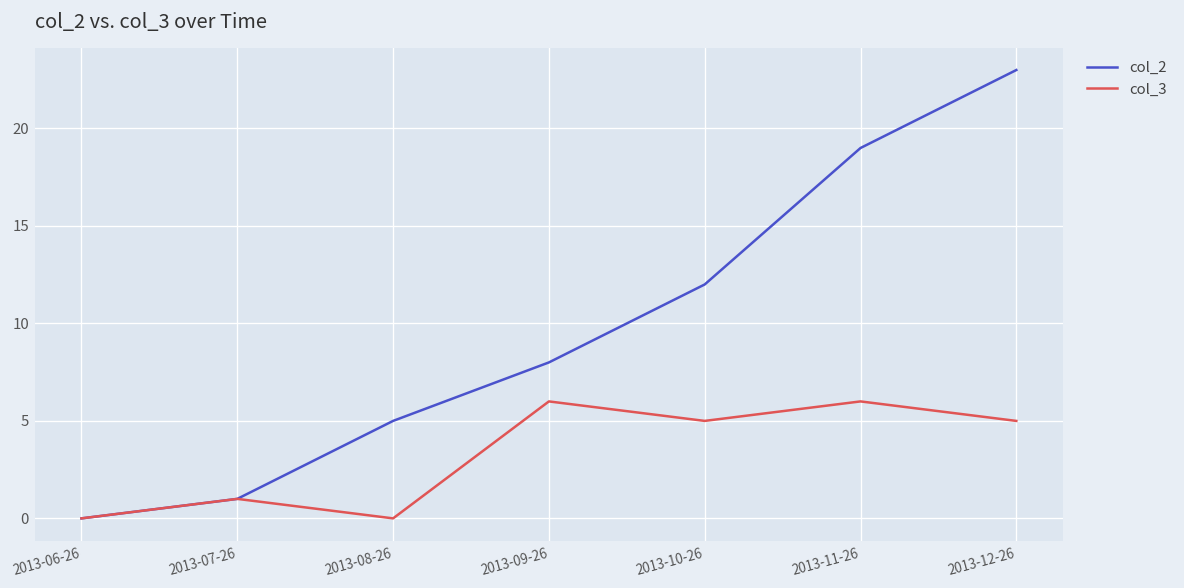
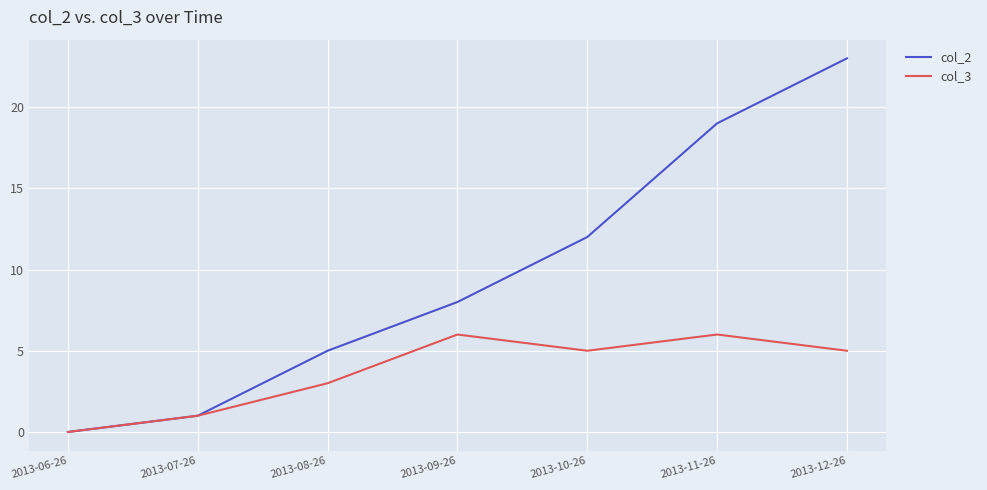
col_3, 2013-08-26: 0 -> 3
